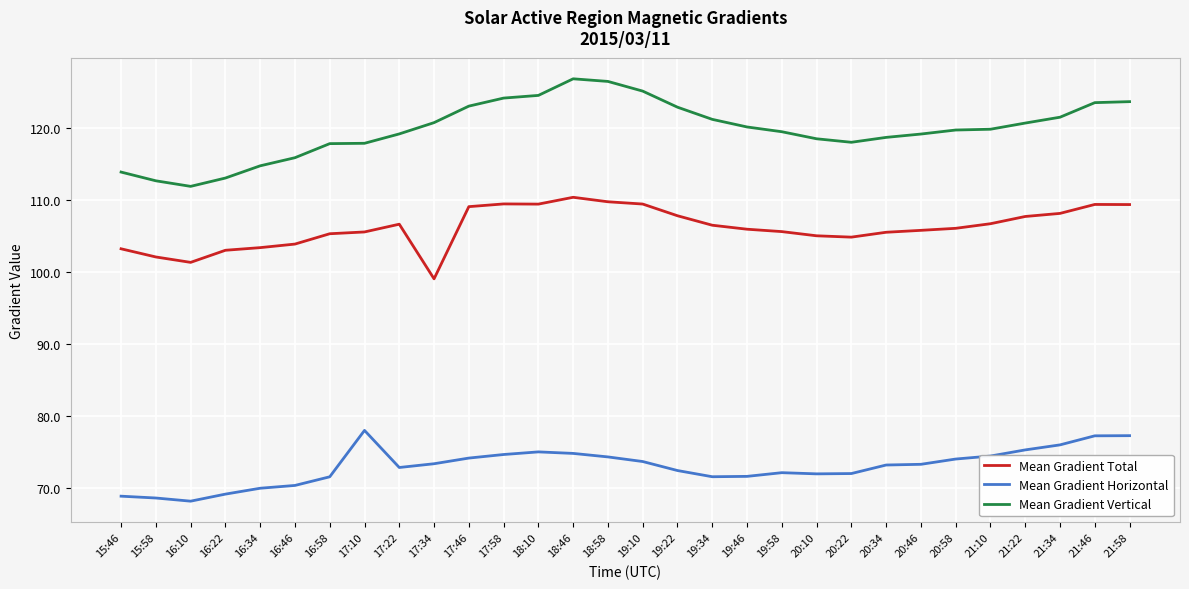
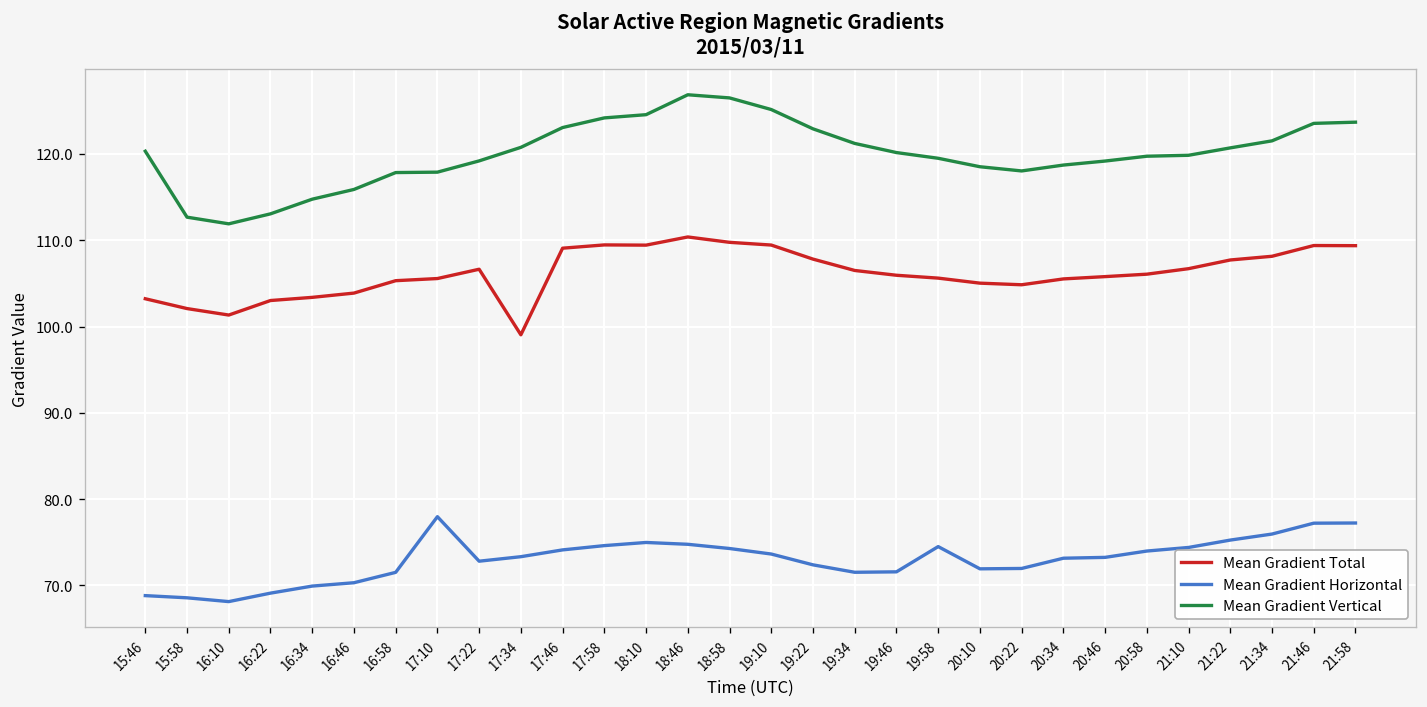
Mean Gradient Vertical, 15:46: 114 -> 120
Mean Gradient Horizontal, 19:58: 72 -> 74
